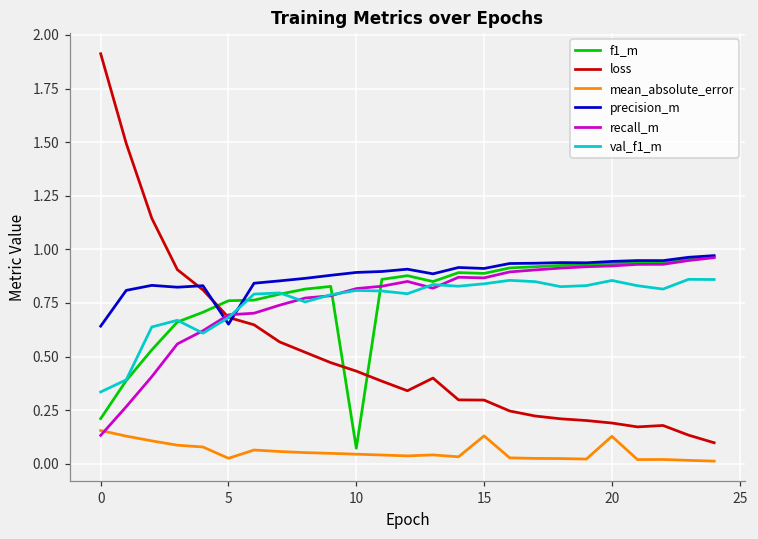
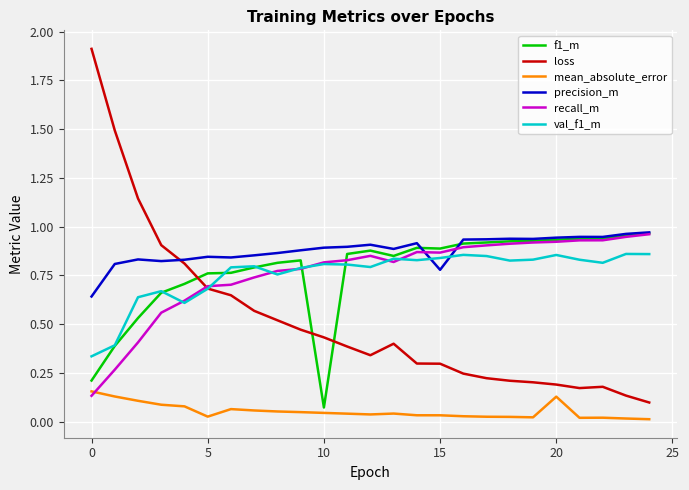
precision_m, 5: 0.65 -> 0.85
mean_absolute_error, 15: 0.13 -> 0.03
precision_m, 15: 0.91 -> 0.78
